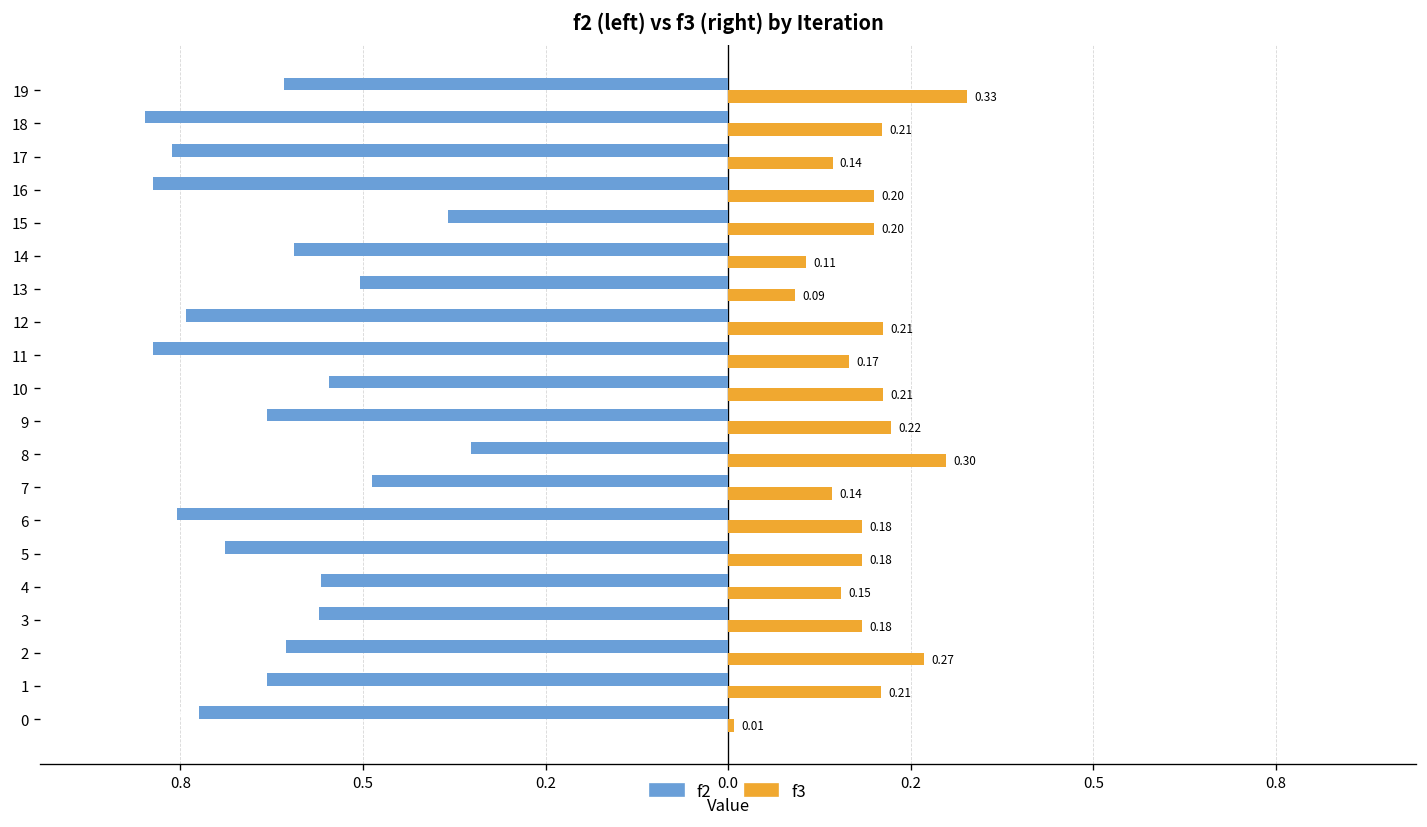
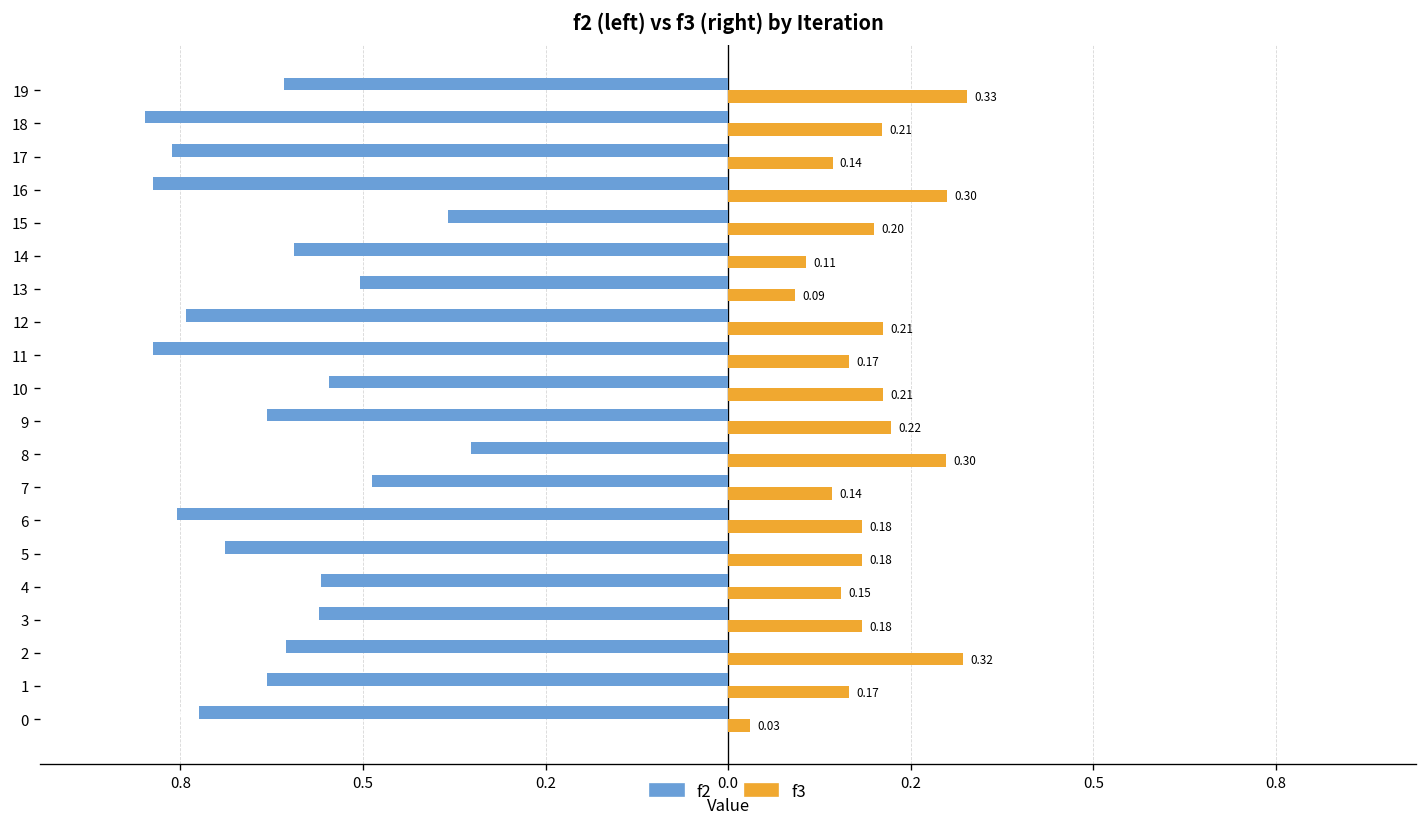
f3, 16: 0.20 -> 0.30
f3, 2: 0.27 -> 0.32
f3, 1: 0.21 -> 0.17
f3, 0: 0.01 -> 0.03
